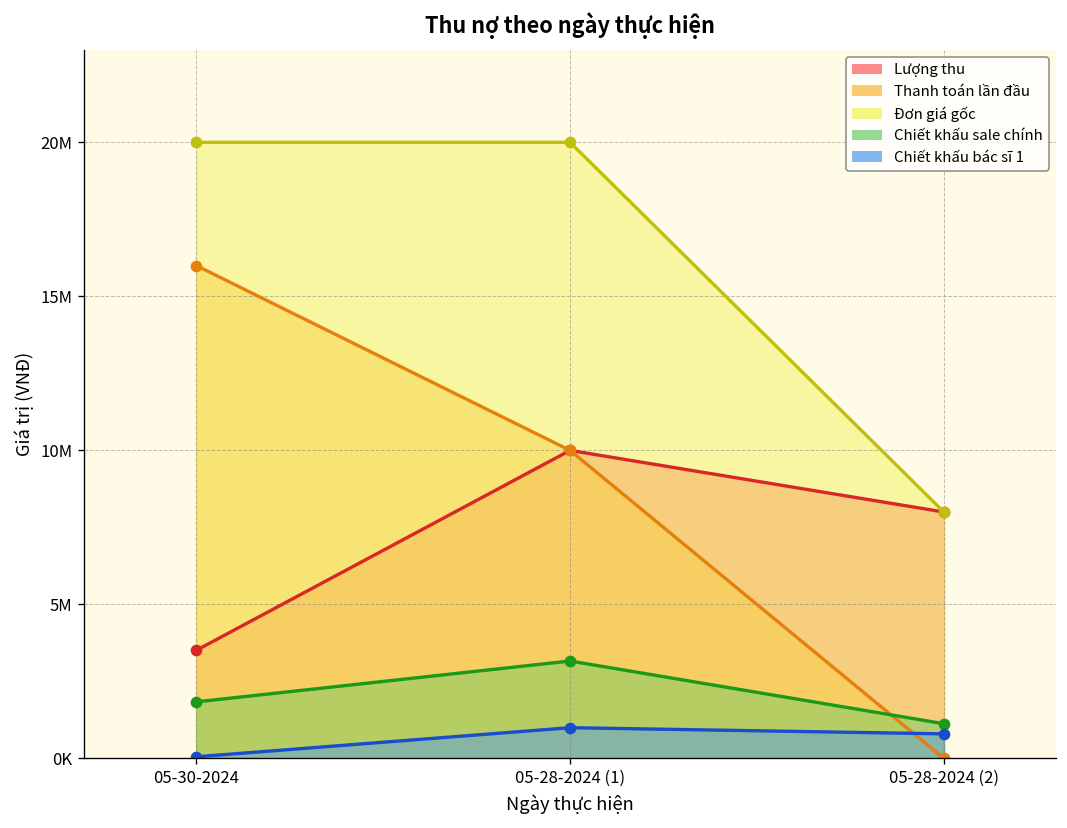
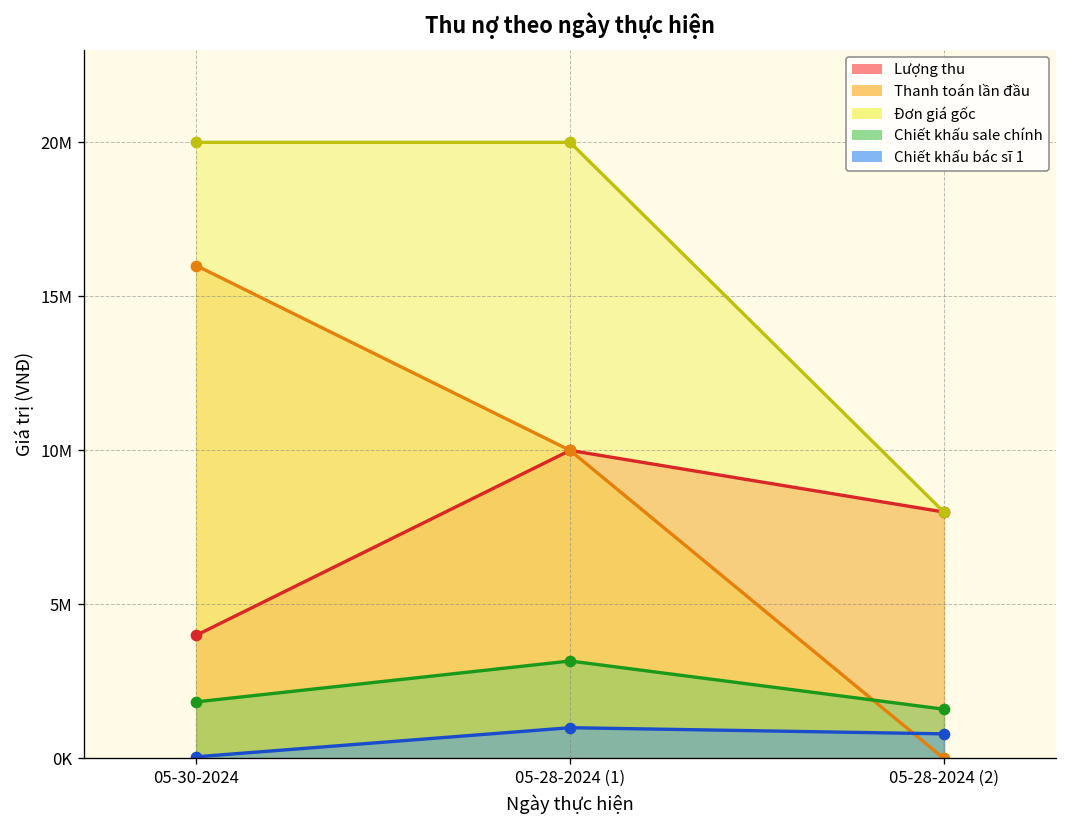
Lượng thu, 05-30-2024: 3500000 -> 4000000
Chiết khấu sale chính, 05-28-2024 (2): 1100000 -> 1600000
